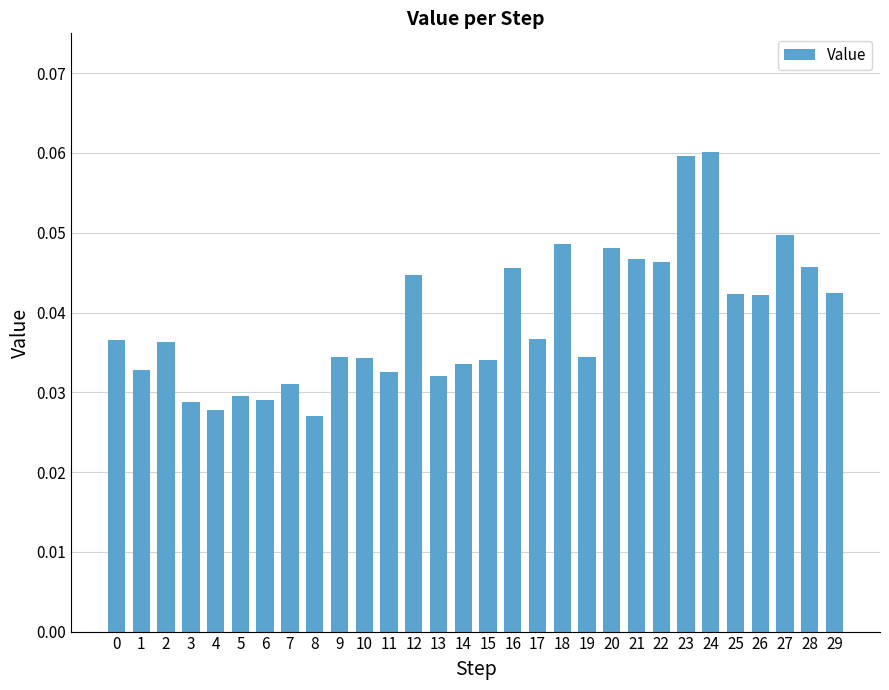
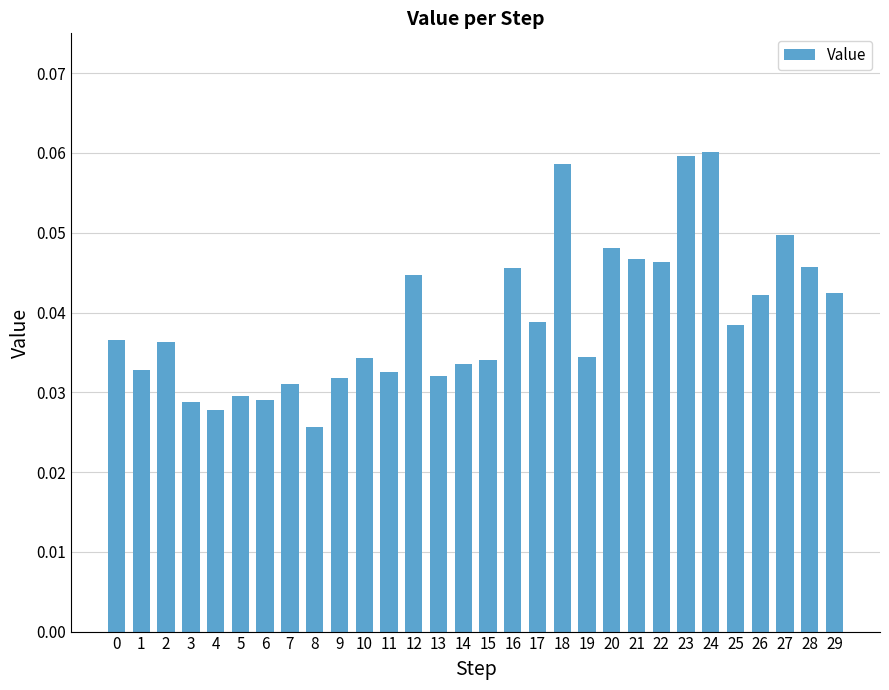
8: 0.027 -> 0.026
9: 0.034 -> 0.032
17: 0.037 -> 0.039
18: 0.049 -> 0.059
25: 0.042 -> 0.038
